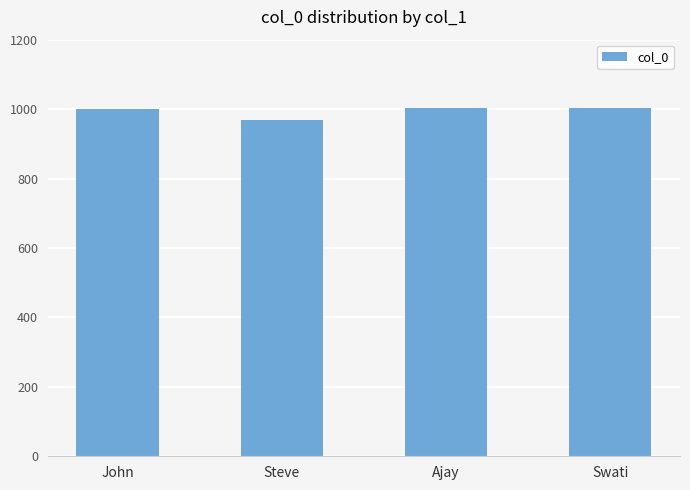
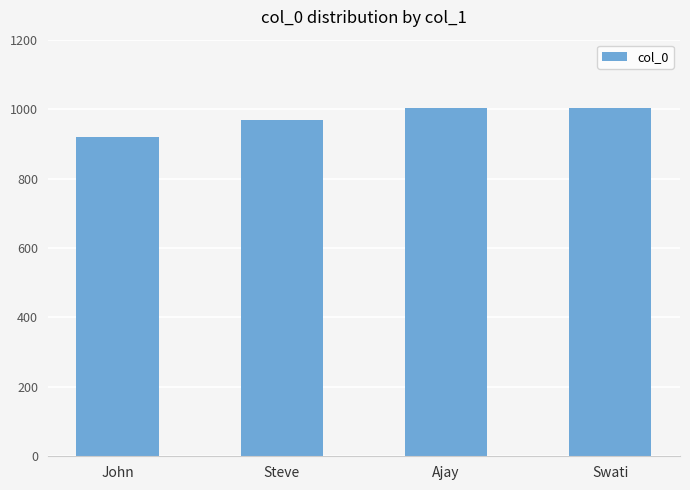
John: 1000 -> 920
